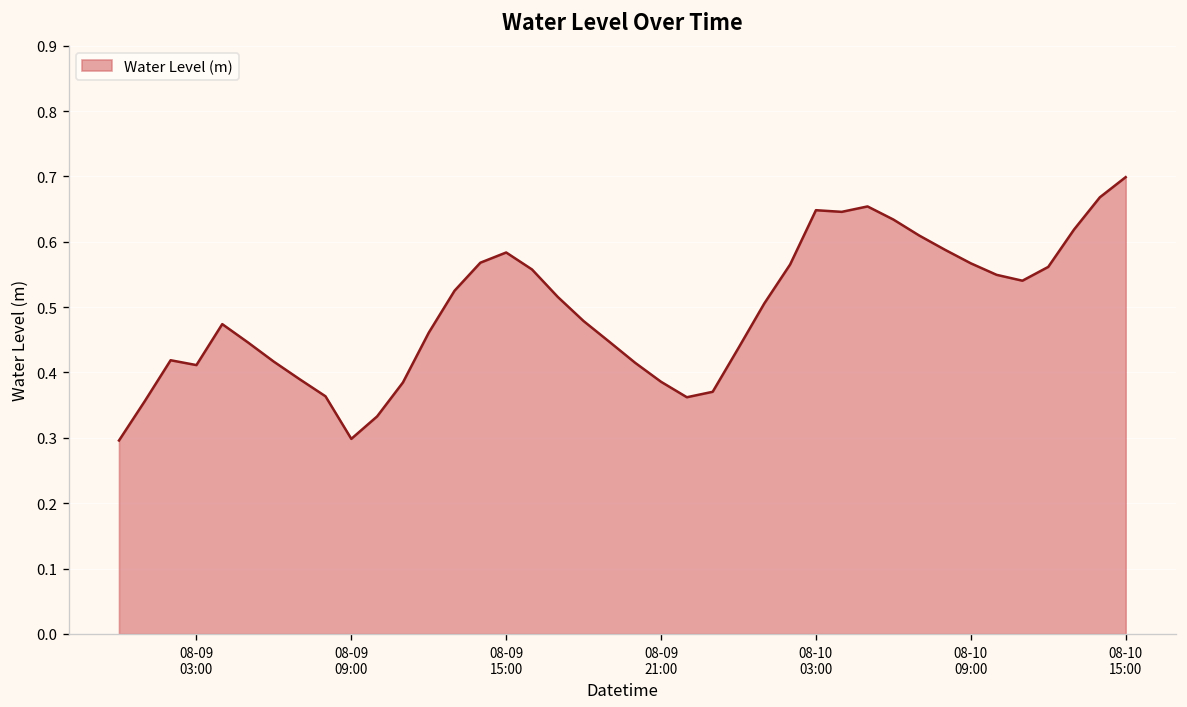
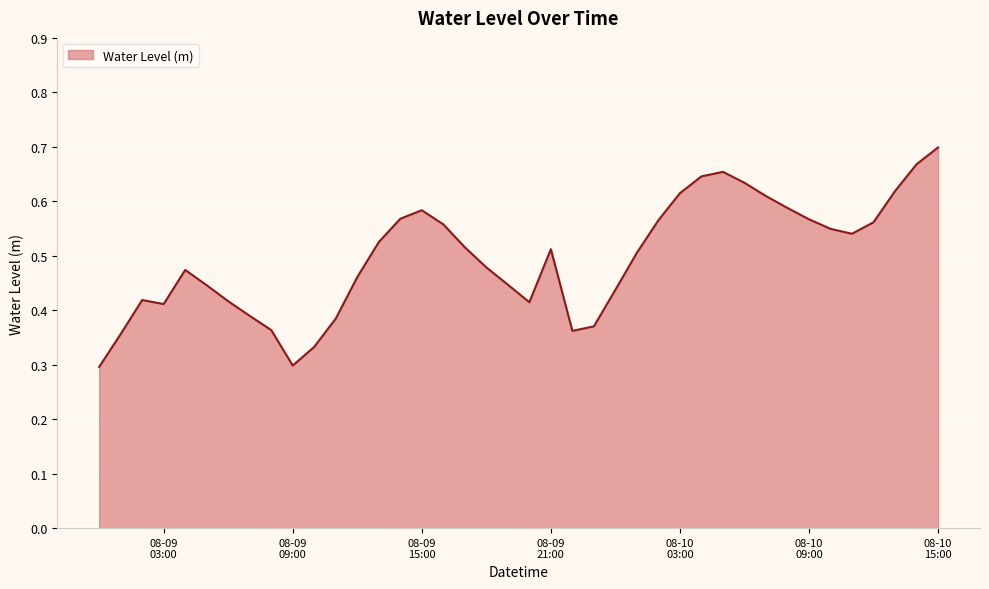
08-09 21:00: 0.39 -> 0.51
08-10 03:00: 0.65 -> 0.61
